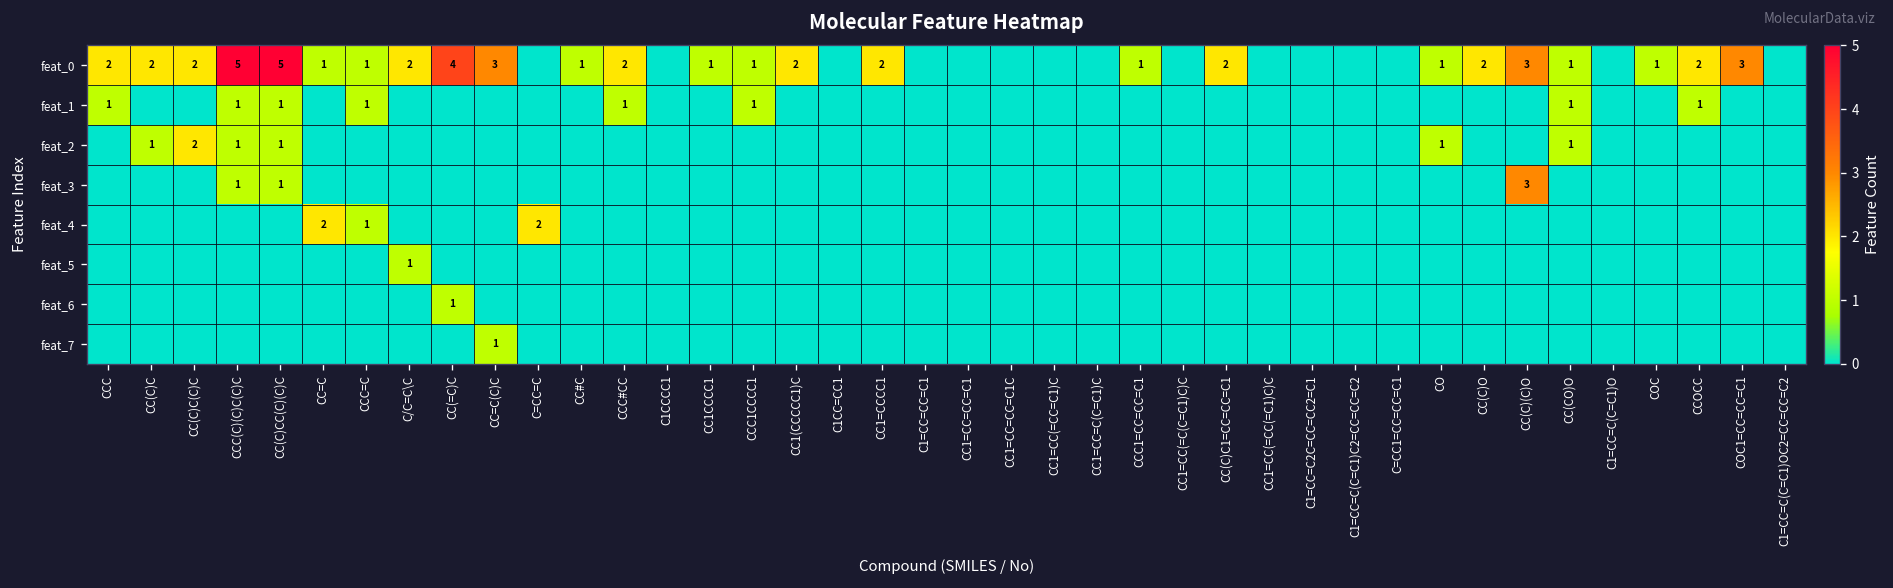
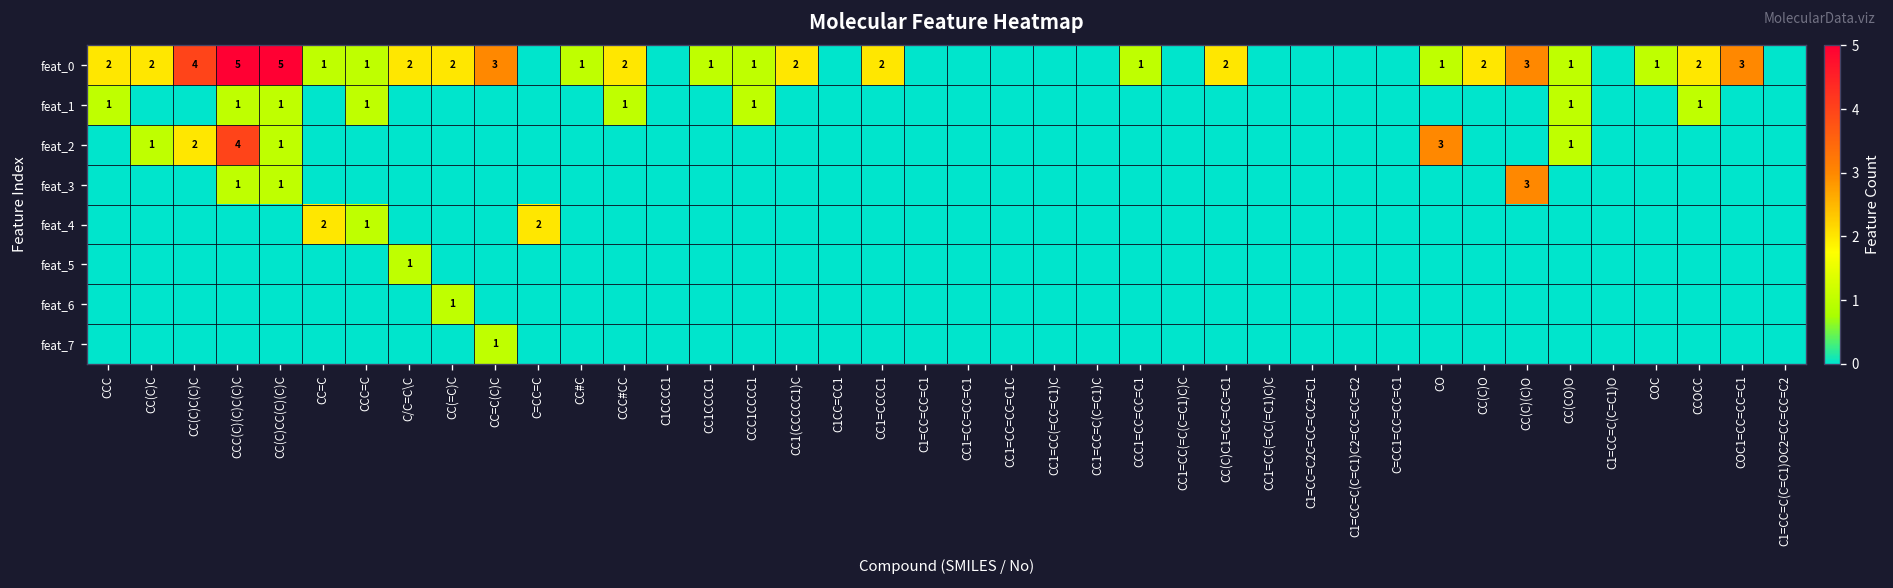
feat_0, CC(C)C(C)C: 2 -> 4
feat_0, CC(=C)C: 4 -> 2
feat_2, CCC(C)(C)C(C)C: 1 -> 4
feat_2, CO: 1 -> 3
